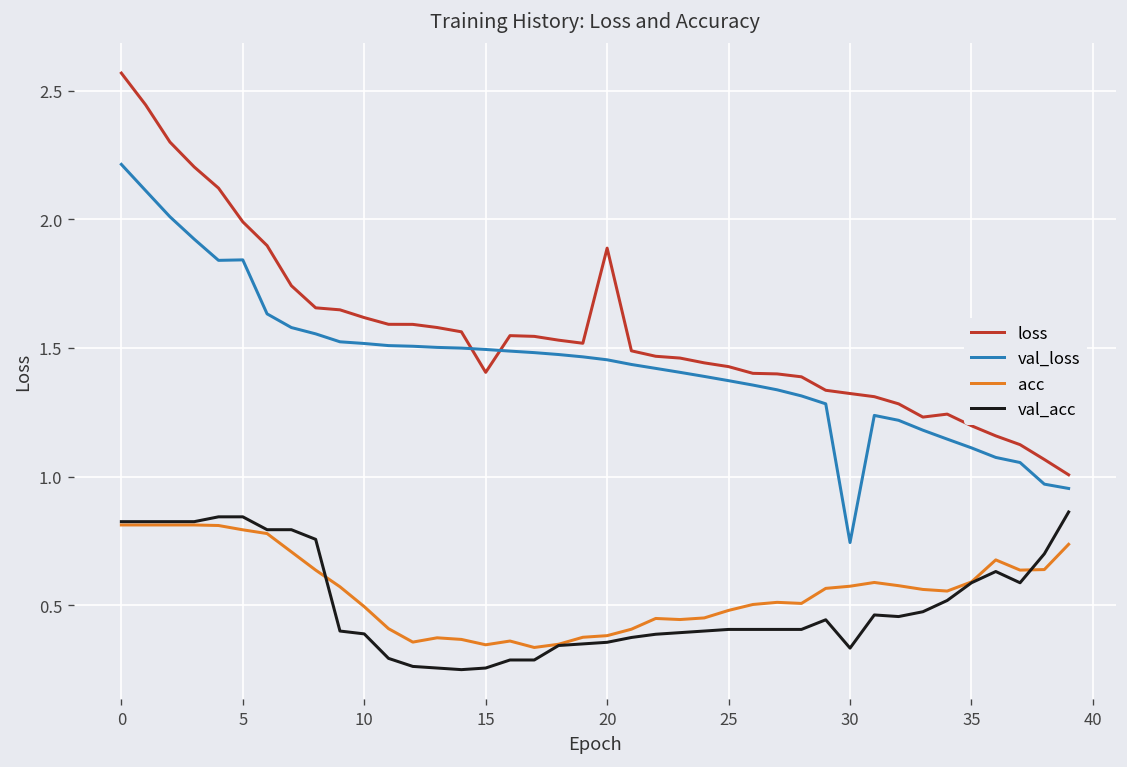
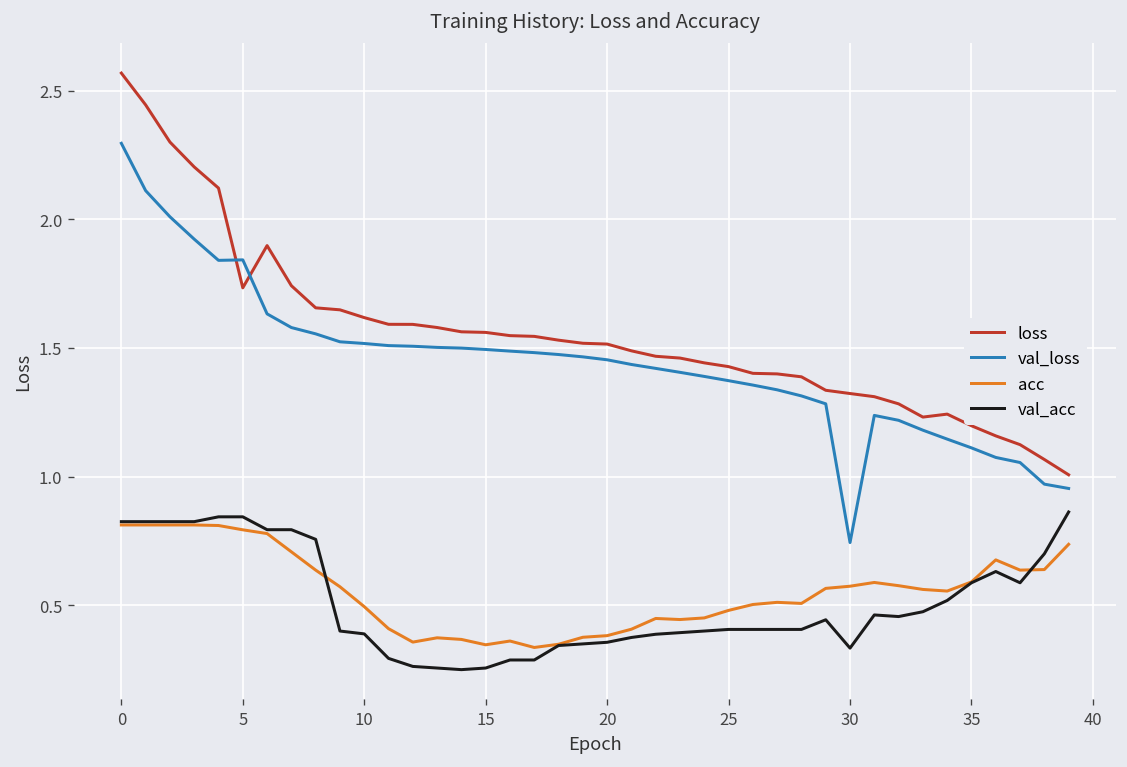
val_loss, 0: 2.21 -> 2.30
loss, 5: 1.99 -> 1.73
loss, 15: 1.41 -> 1.56
loss, 20: 1.89 -> 1.51
